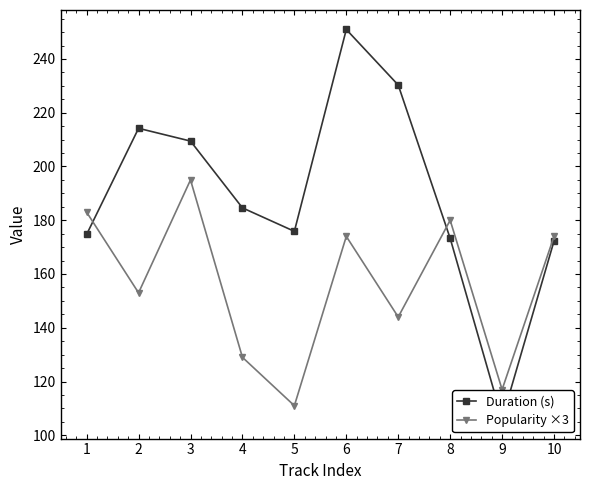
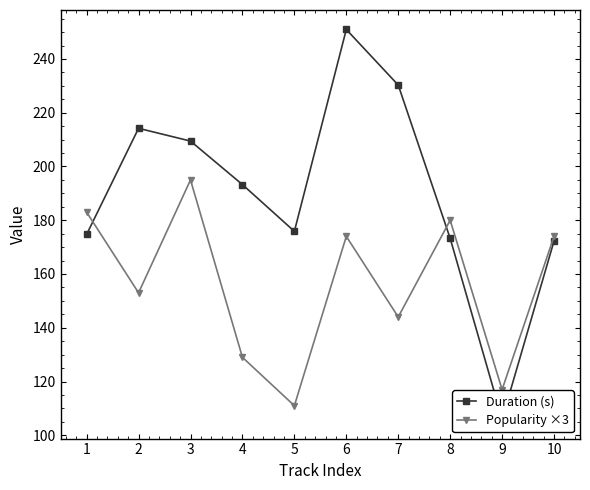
Duration (s), 4: 185 -> 193
